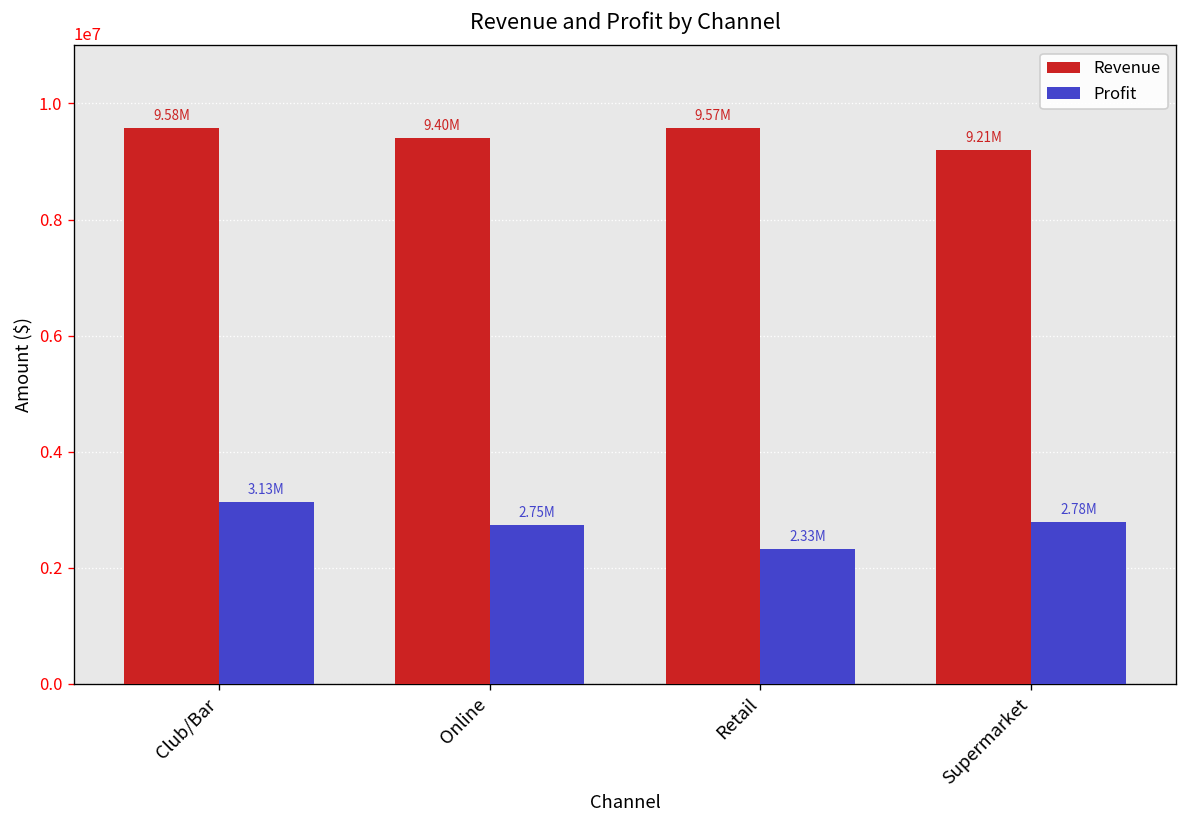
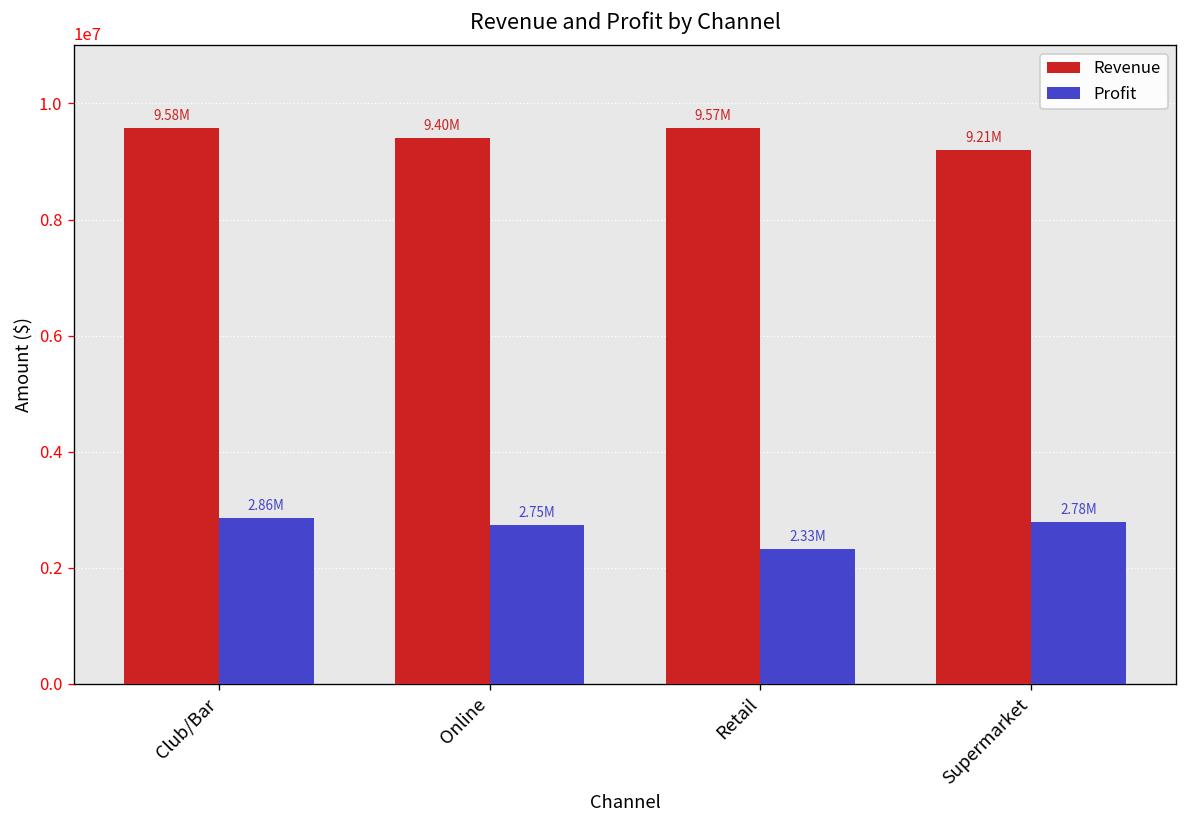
Profit, Club/Bar: 3.13M -> 2.86M
